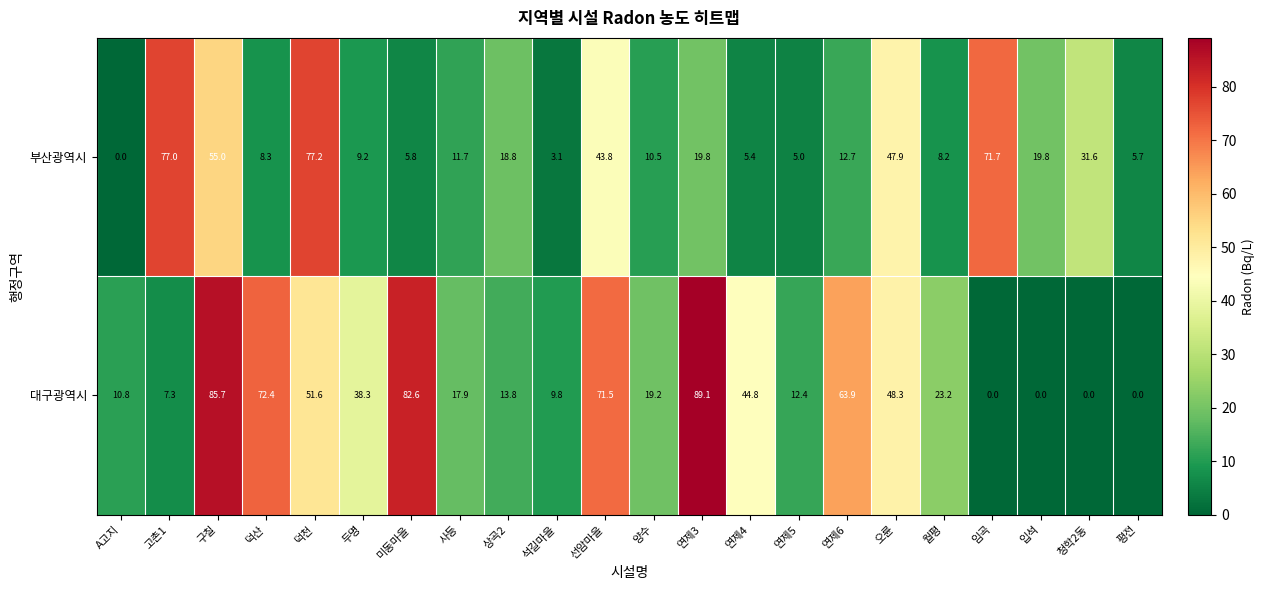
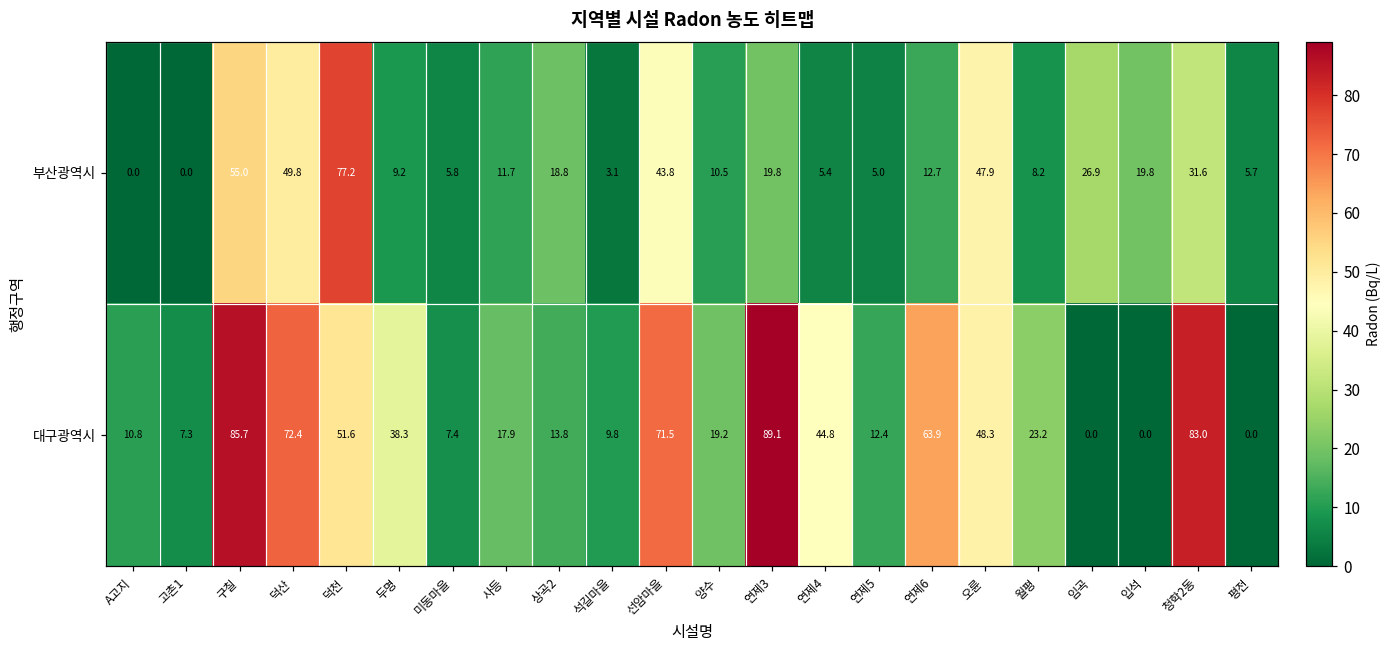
부산광역시, 고촌1: 77.0 -> 0.0
부산광역시, 덕산: 8.3 -> 49.8
부산광역시, 임곡: 71.7 -> 26.9
대구광역시, 미동마을: 82.6 -> 7.4
대구광역시, 청학2동: 0.0 -> 83.0
